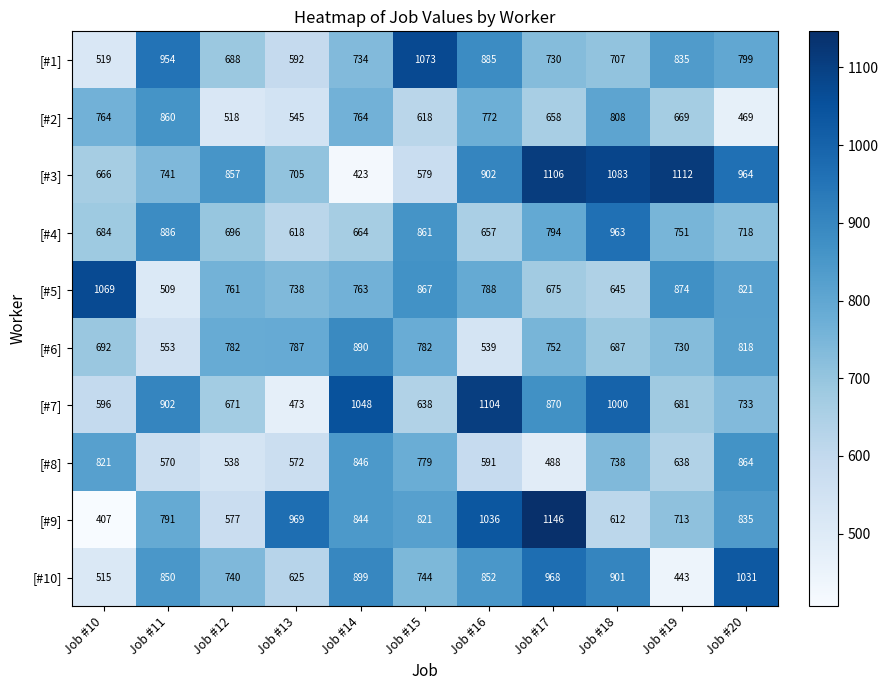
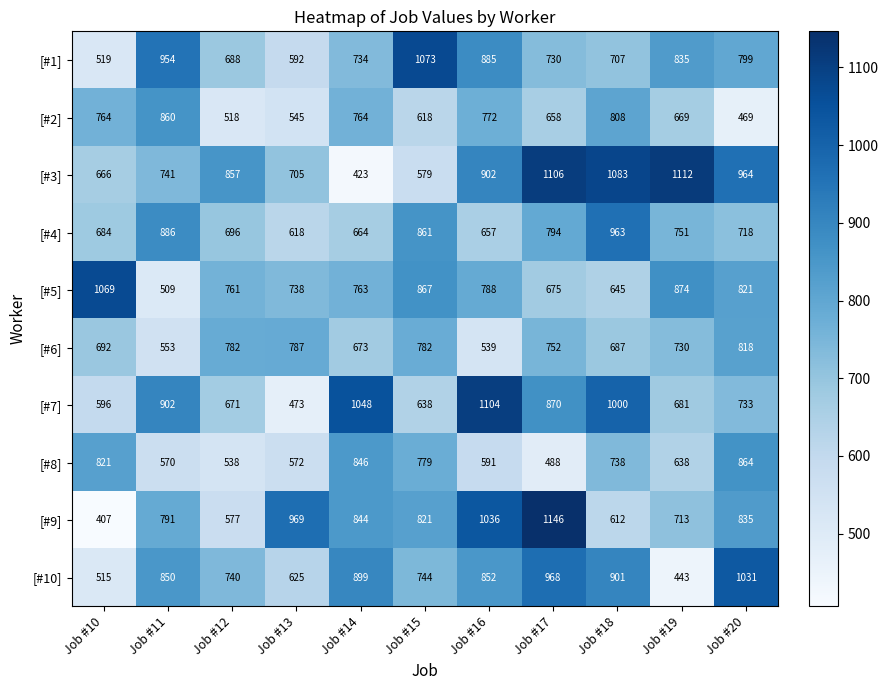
[#6], Job #14: 890 -> 673
